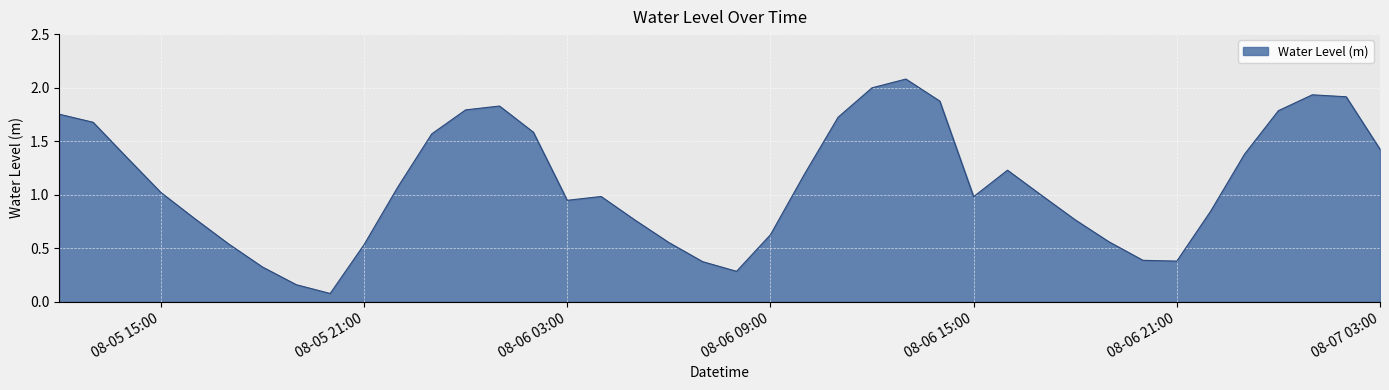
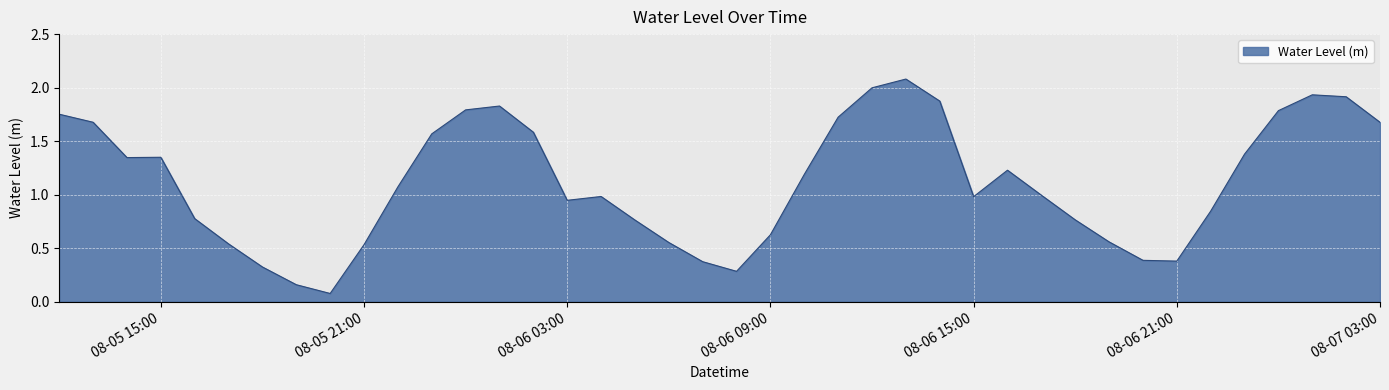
08-05 15:00: 1.02 -> 1.35
08-07 03:00: 1.42 -> 1.68
